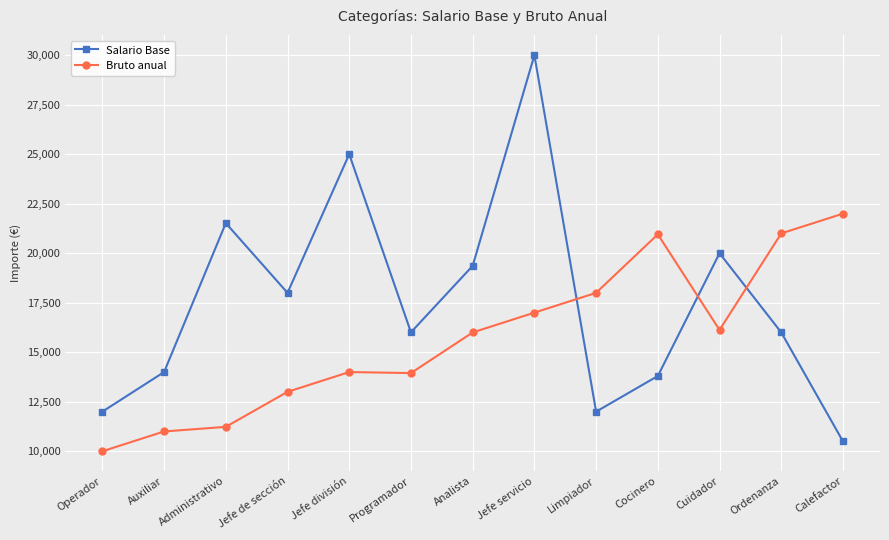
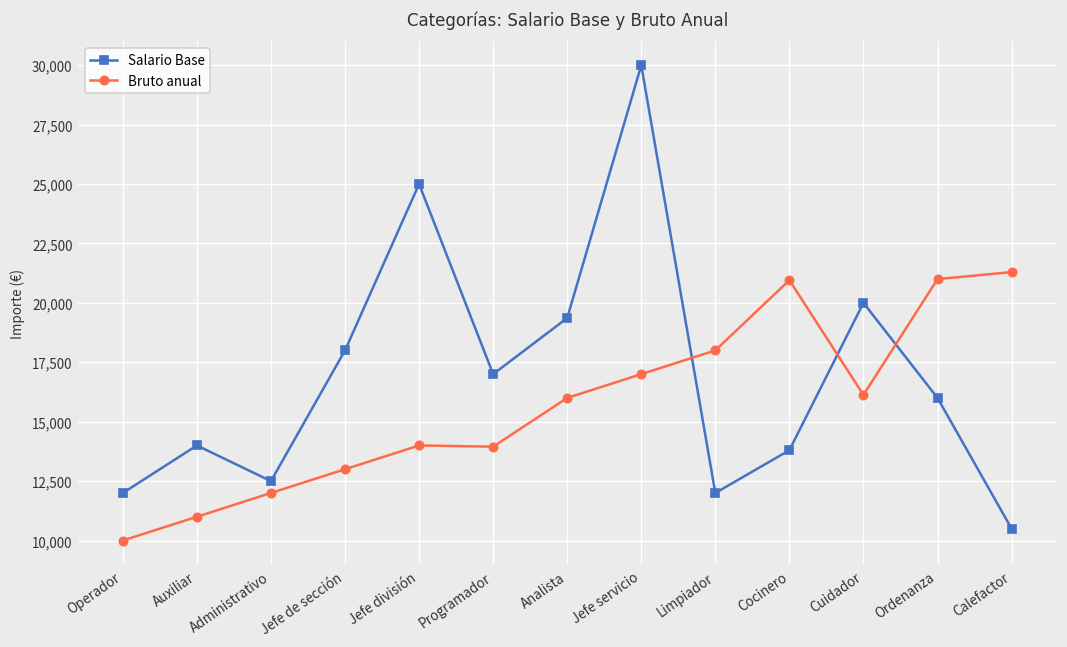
Salario Base, Administrativo: 21,500 -> 12,500
Bruto anual, Administrativo: 11,200 -> 12,000
Salario Base, Programador: 16,000 -> 17,000
Bruto anual, Calefactor: 22,000 -> 21,300
